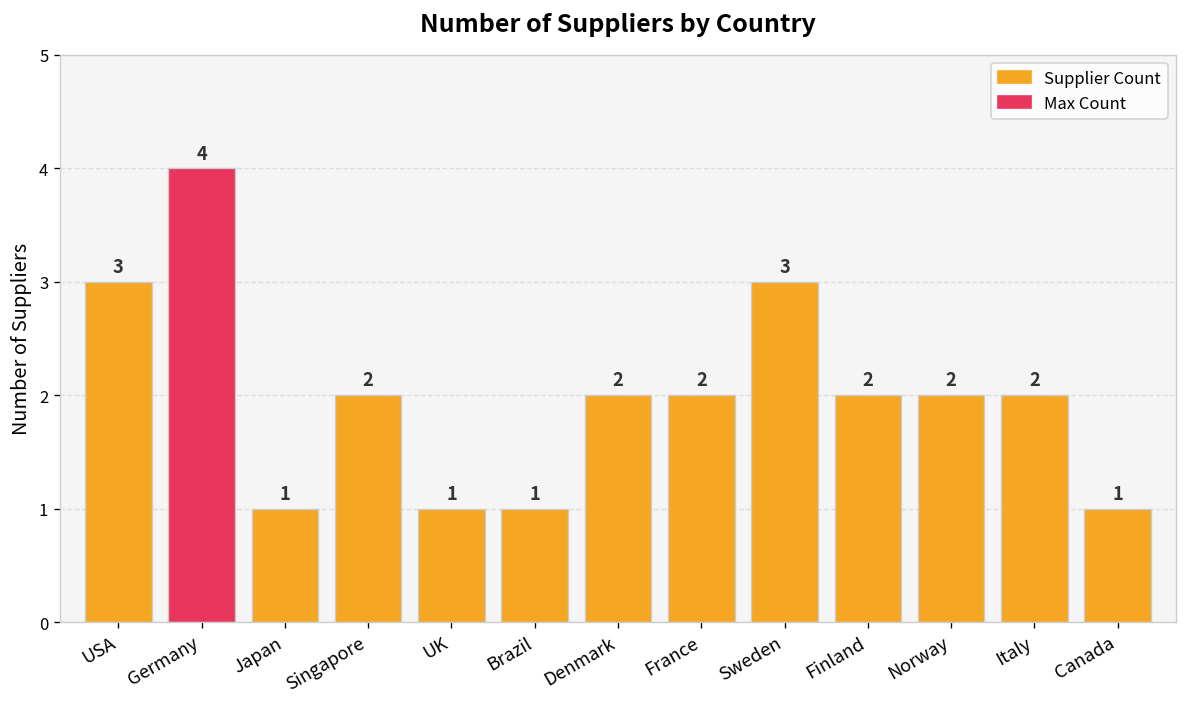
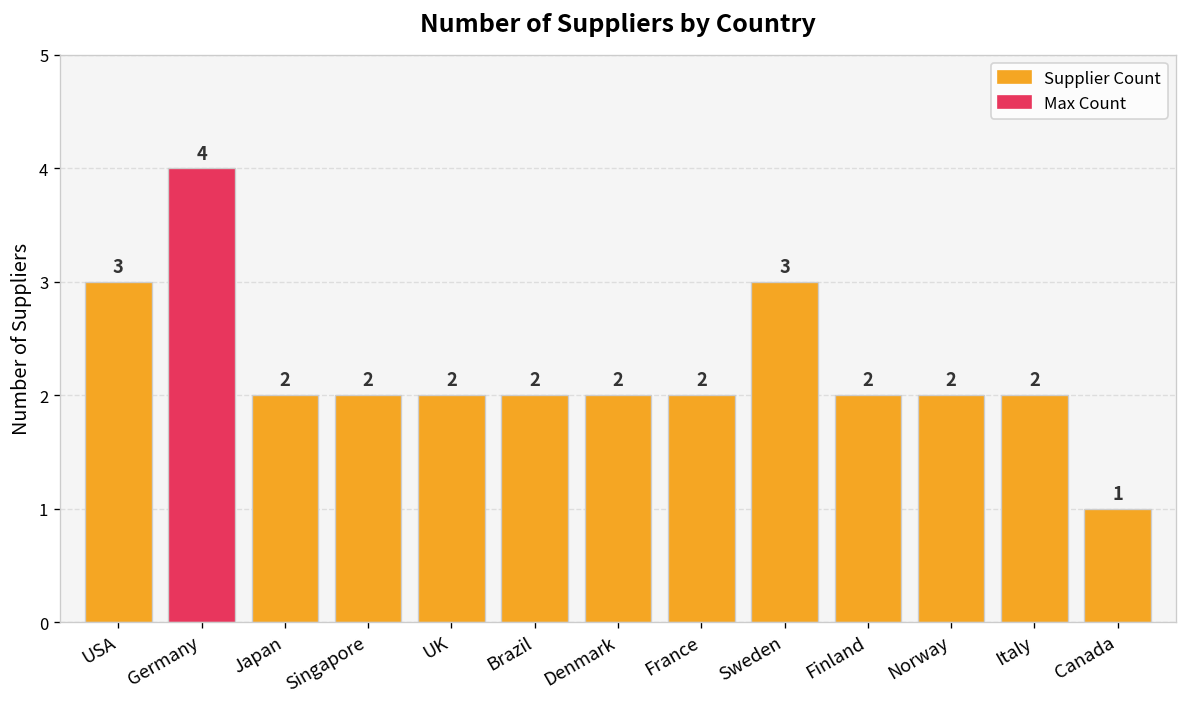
Japan: 1 -> 2
UK: 1 -> 2
Brazil: 1 -> 2
